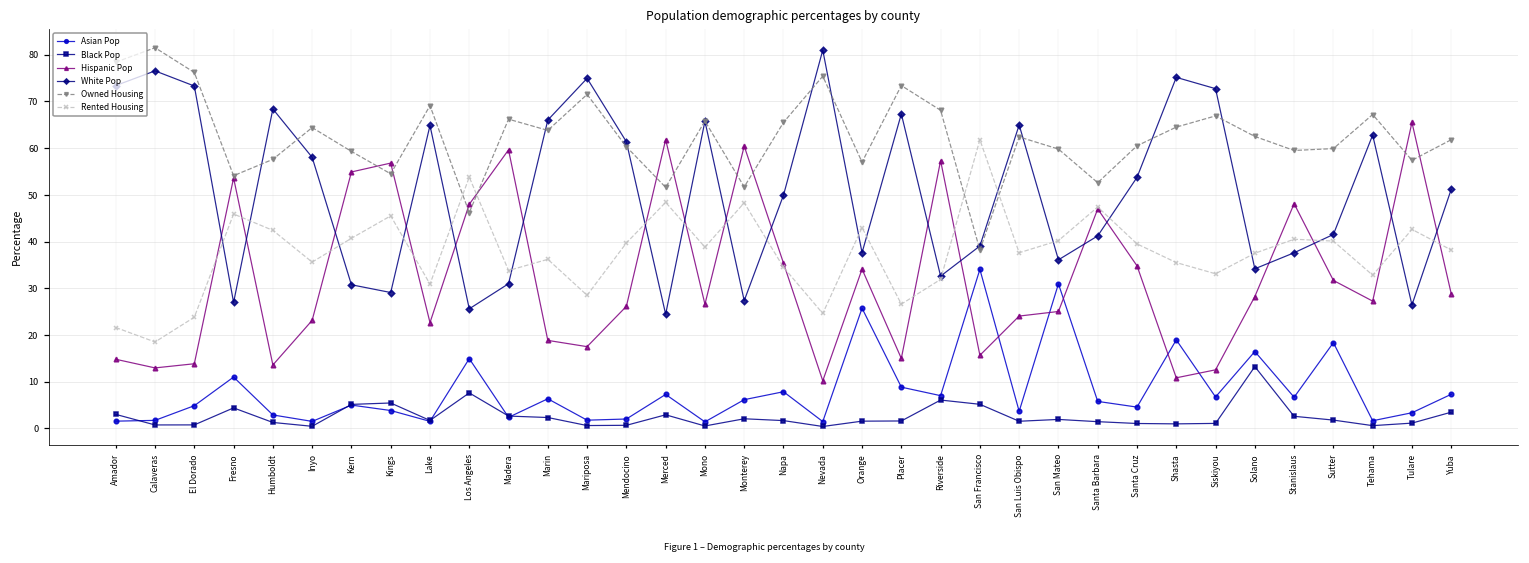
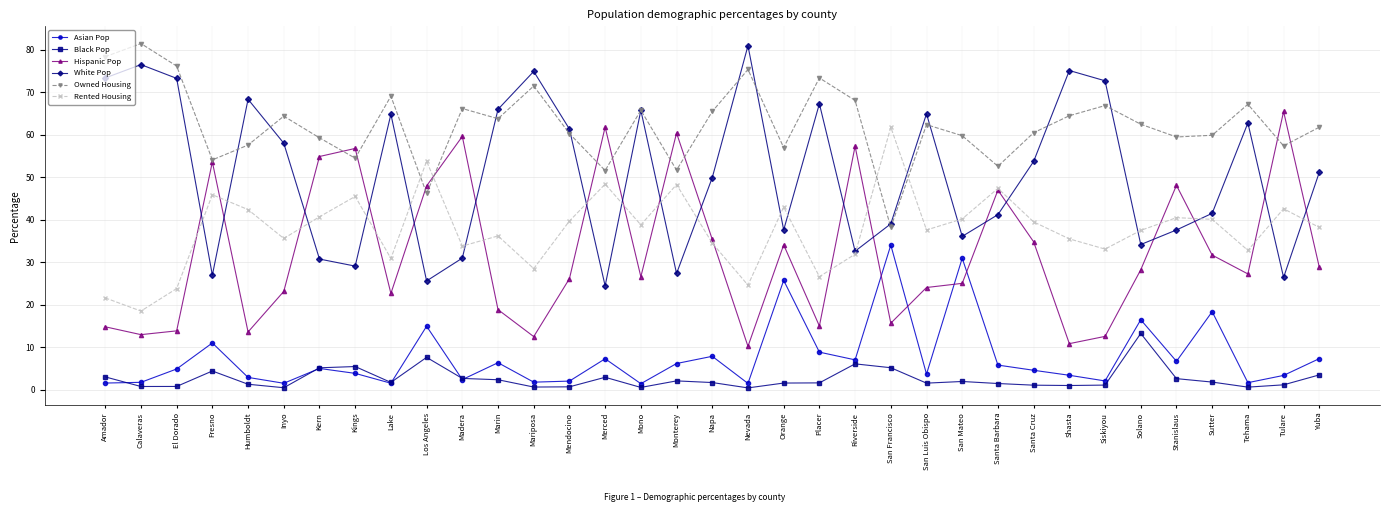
Hispanic Pop, Mariposa: 18 -> 12
Asian Pop, Shasta: 19 -> 3
Asian Pop, Siskiyou: 7 -> 2
